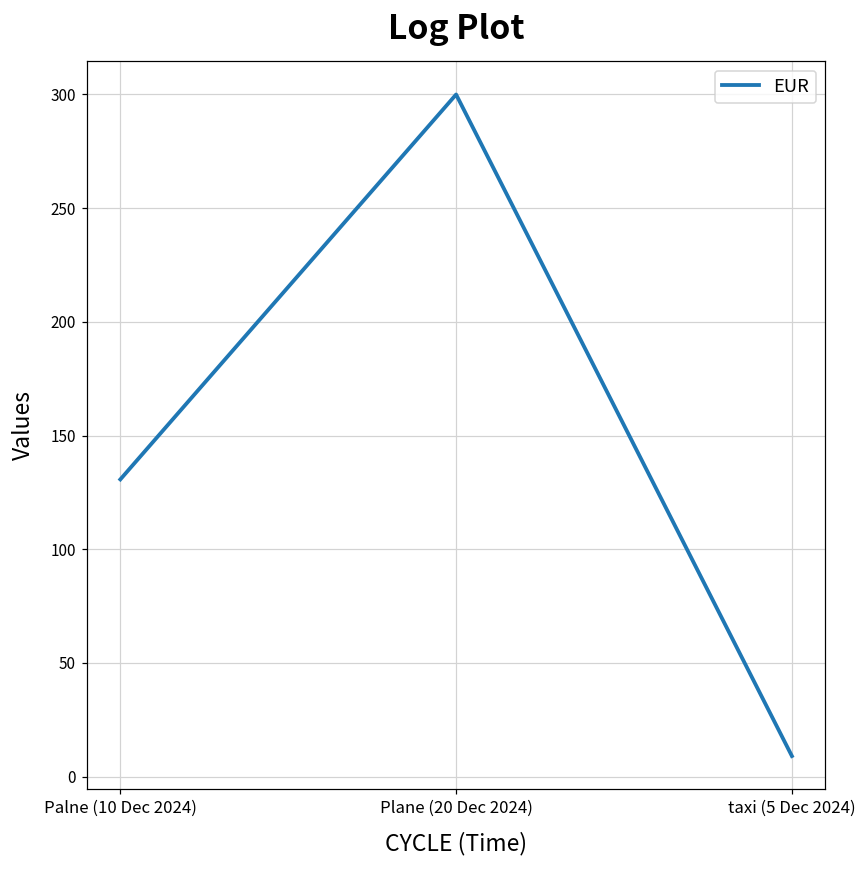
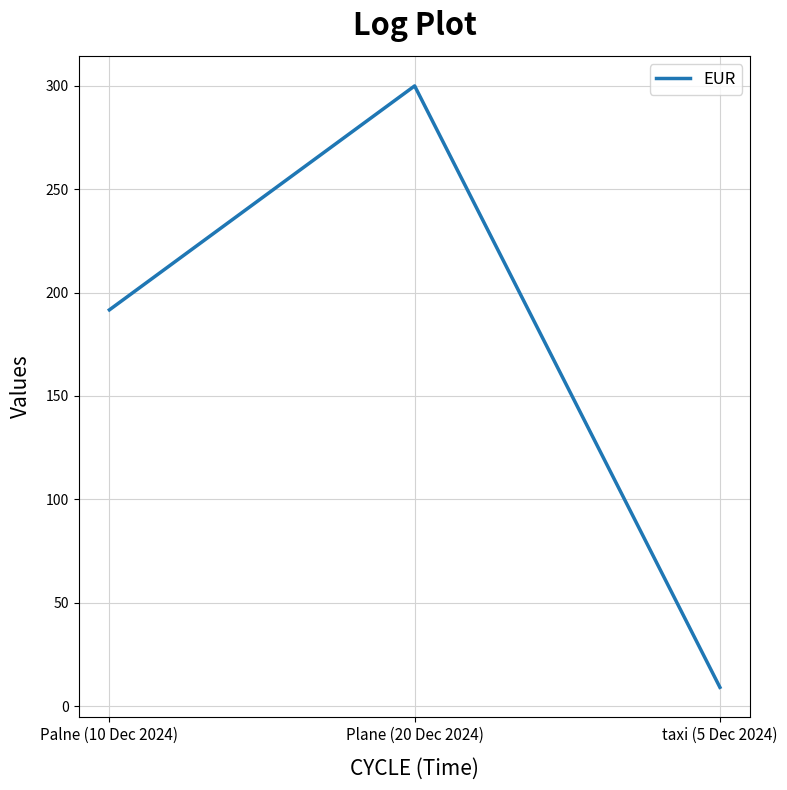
Palne (10 Dec 2024): 131 -> 192
